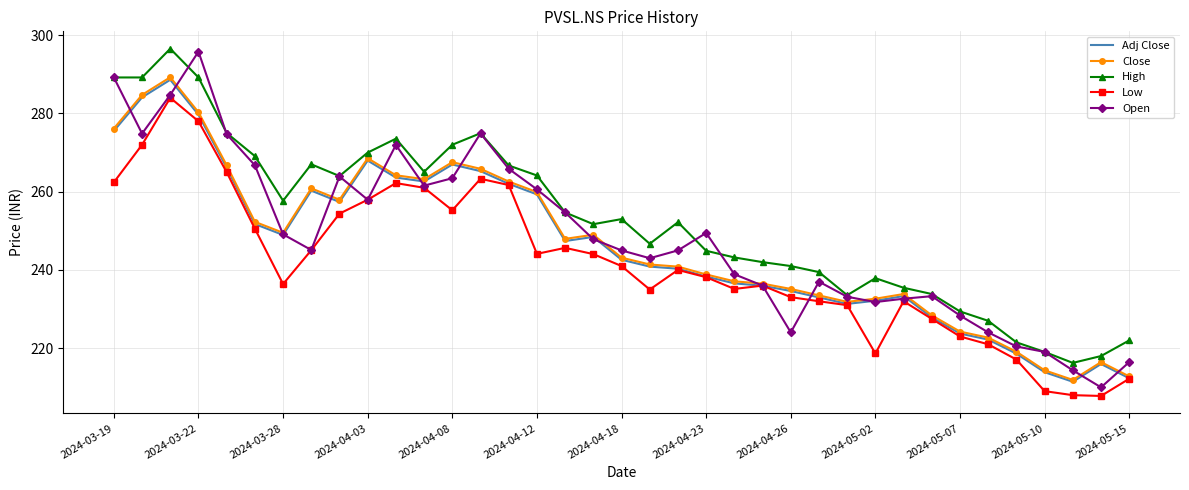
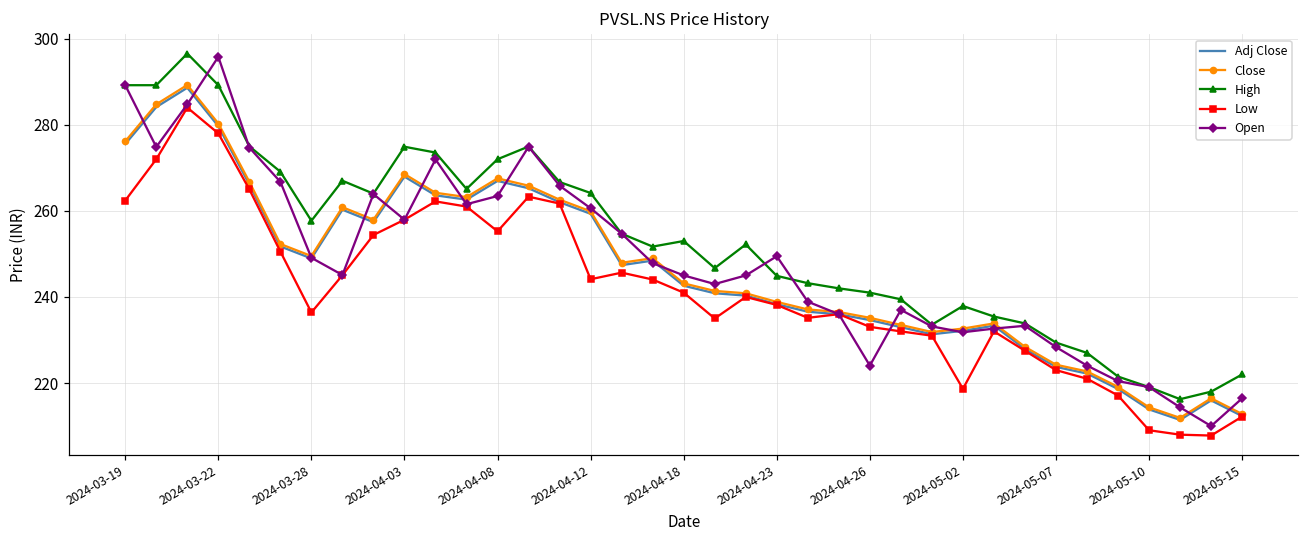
High, 2024-04-03: 270 -> 275
